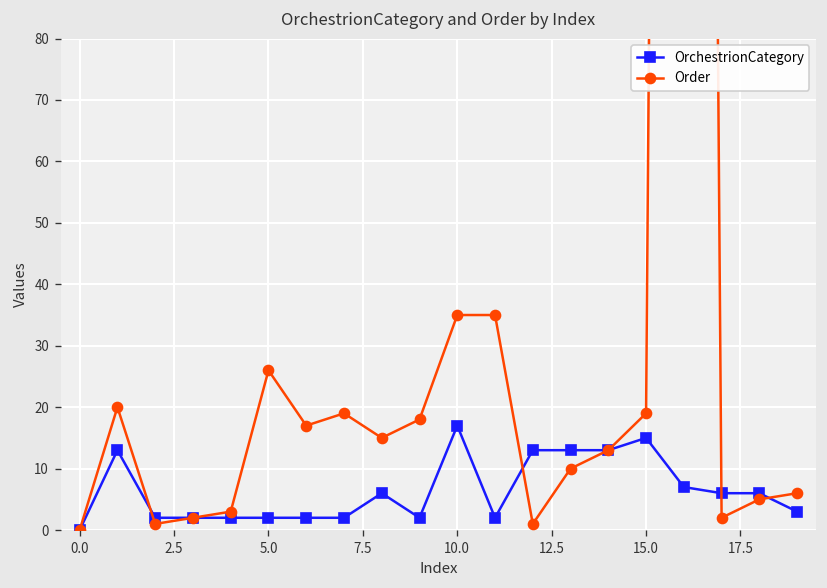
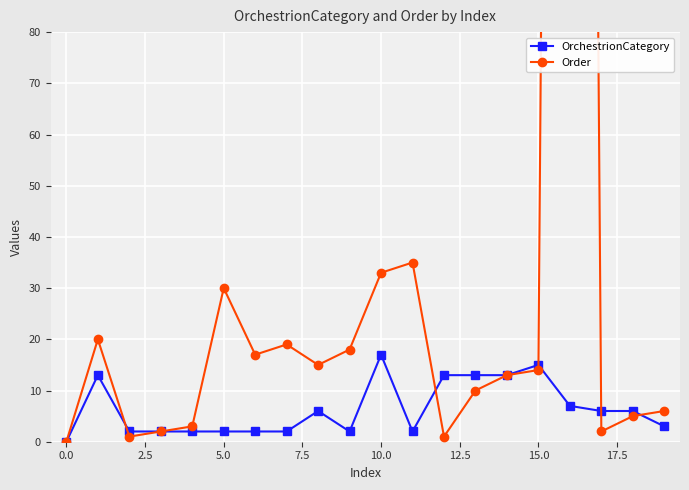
Order, 5.0: 26 -> 30
Order, 10.0: 35 -> 33
Order, 15.0: 19 -> 14
